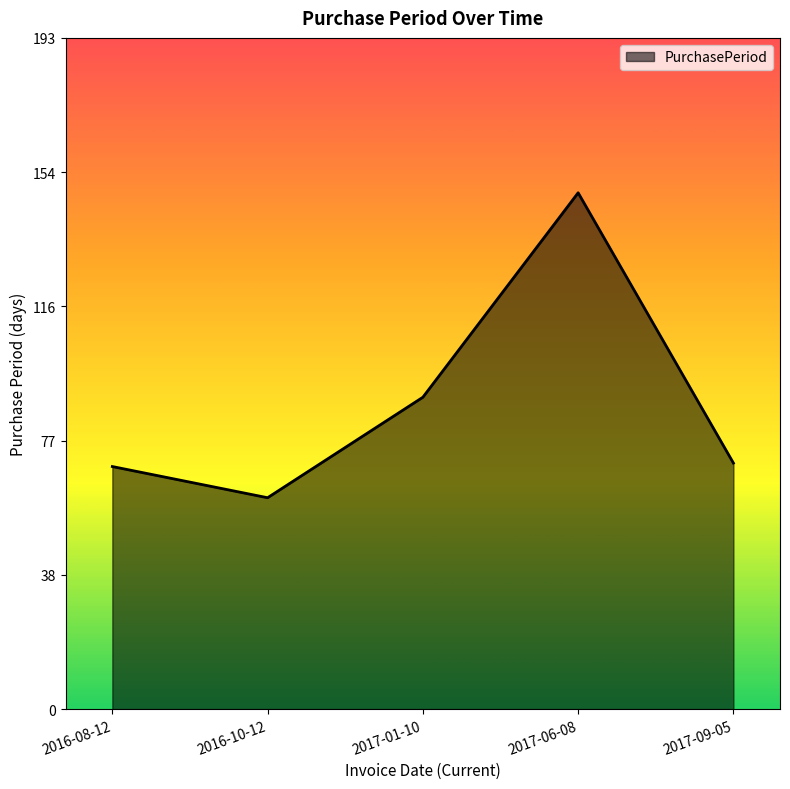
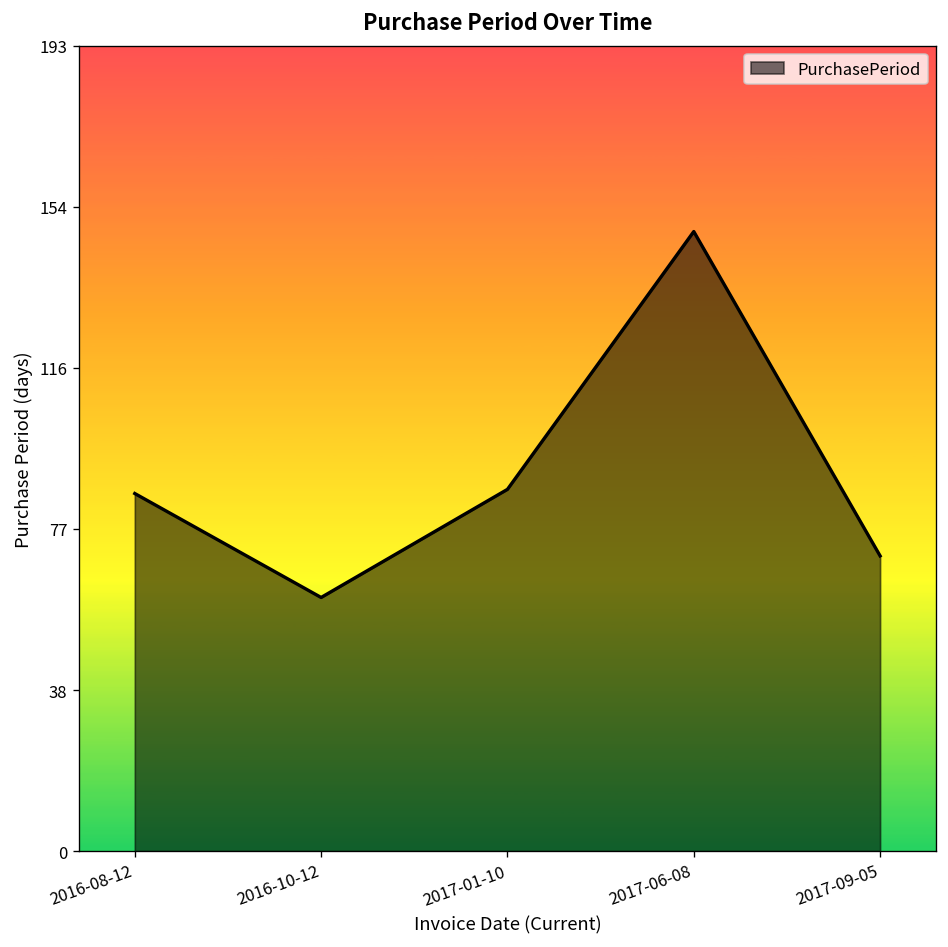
2016-08-12: 70 -> 86
2017-01-10: 90 -> 87
